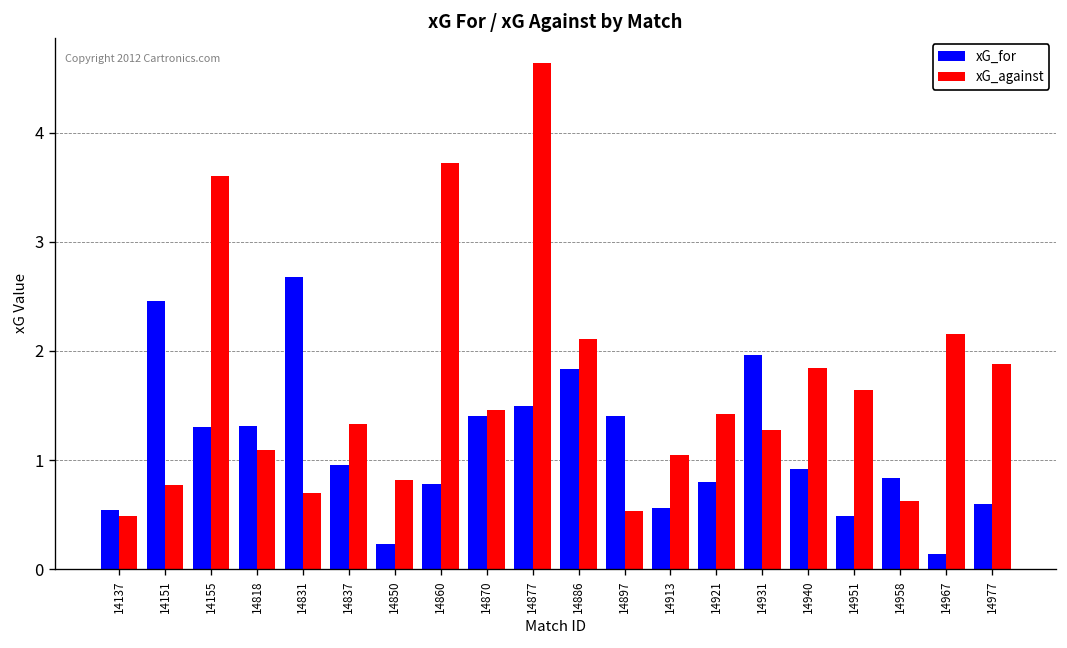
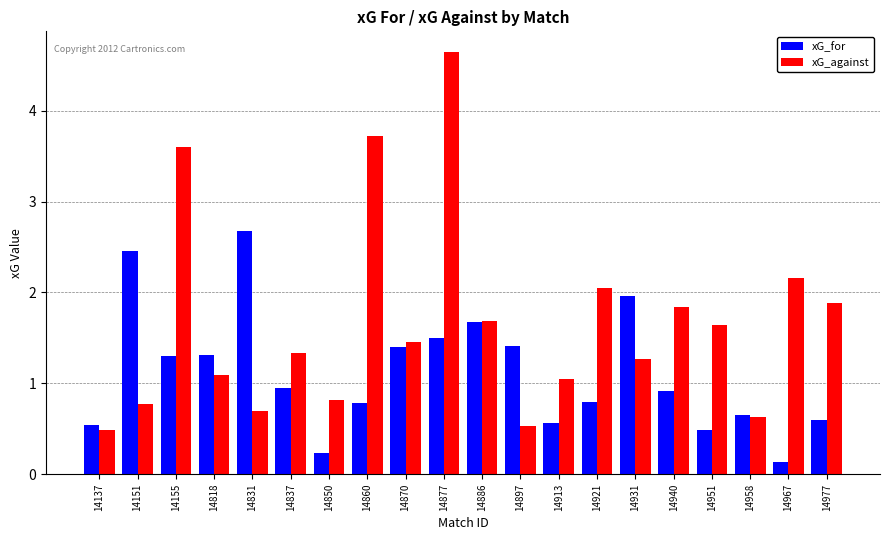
xG_for, 14886: 1.8 -> 1.7
xG_against, 14886: 2.1 -> 1.7
xG_against, 14921: 1.4 -> 2.0
xG_for, 14958: 0.8 -> 0.7
